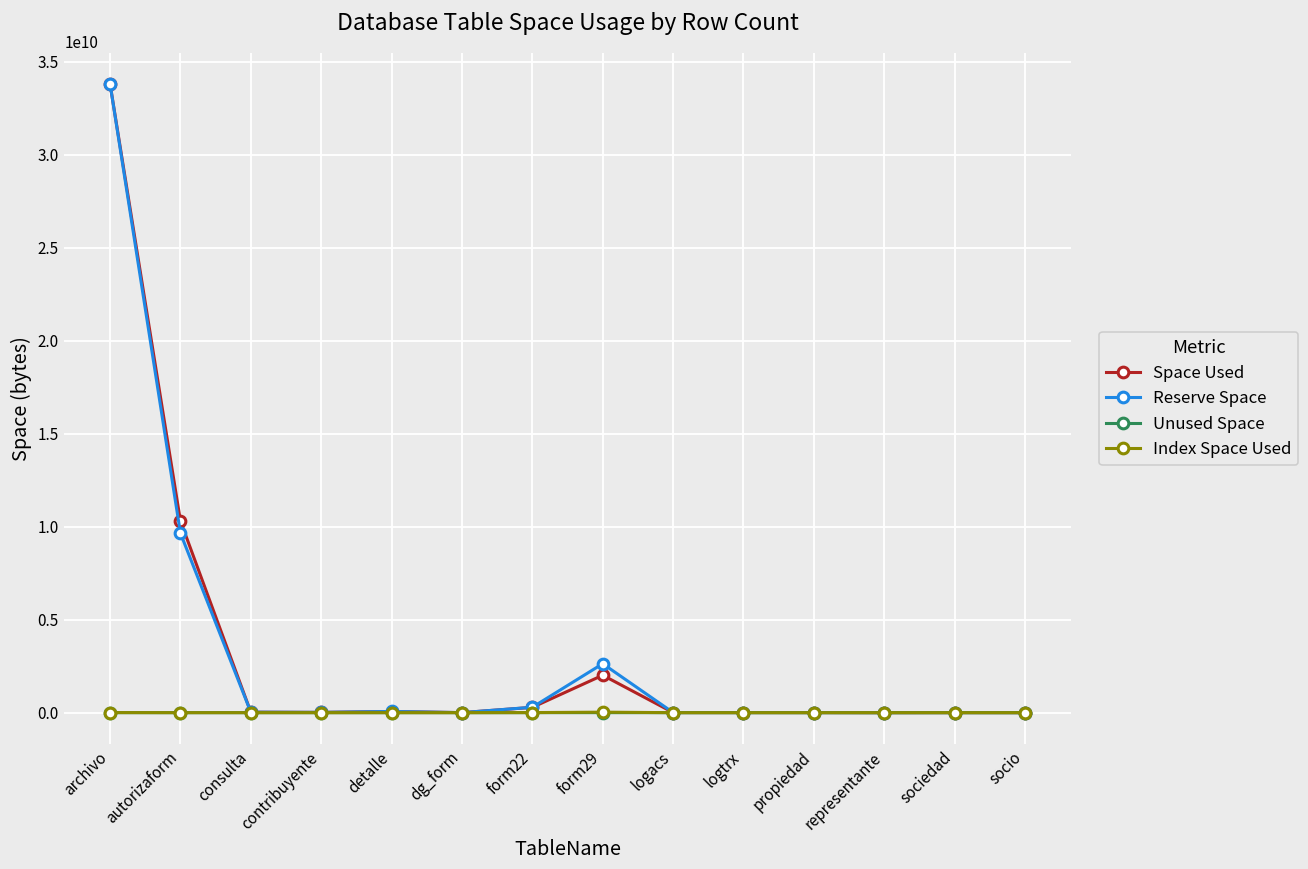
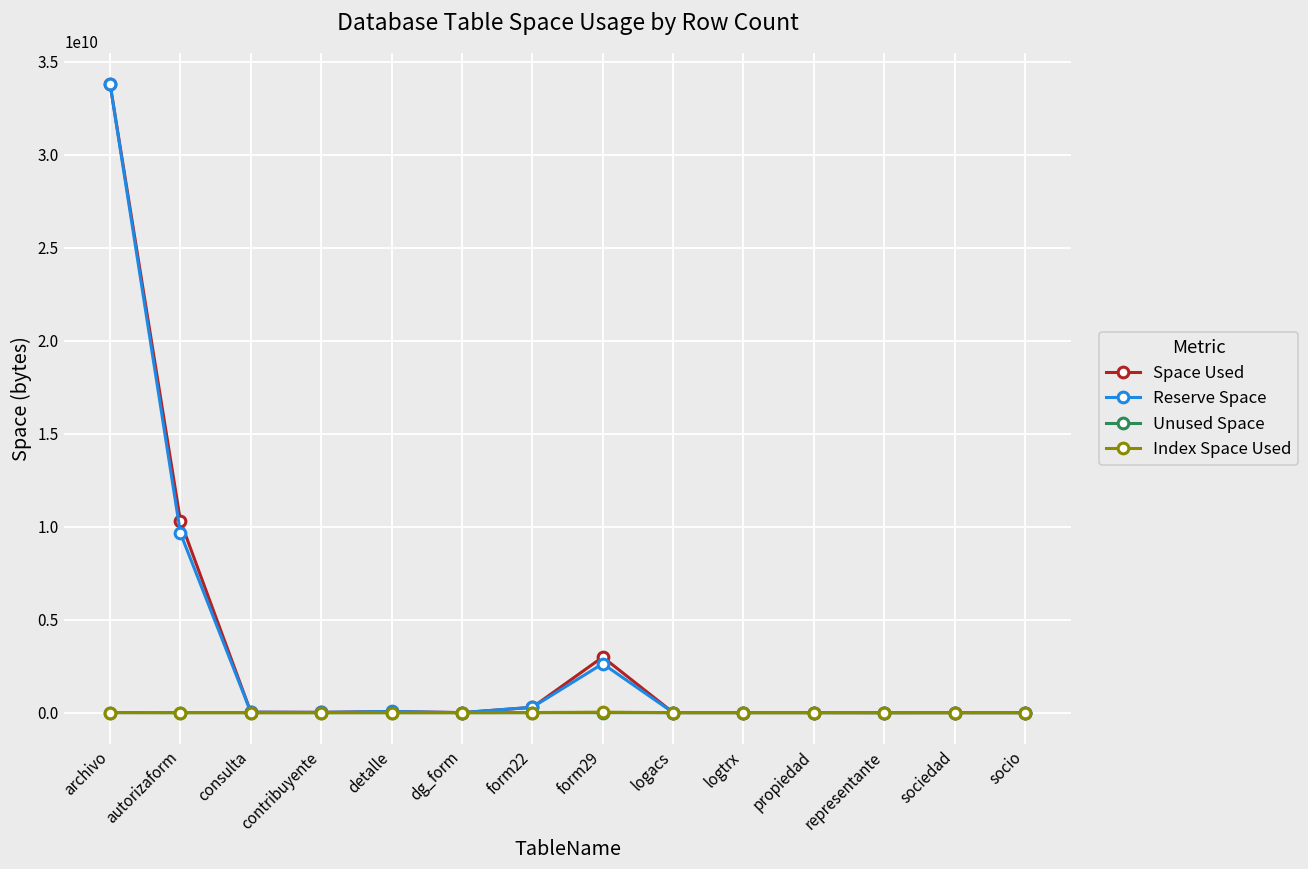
Space Used, form29: 2000000000 -> 3000000000
